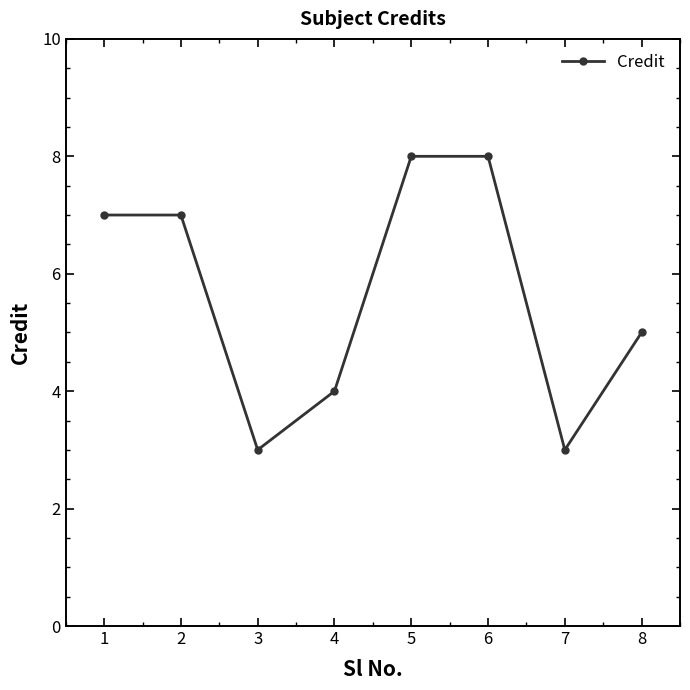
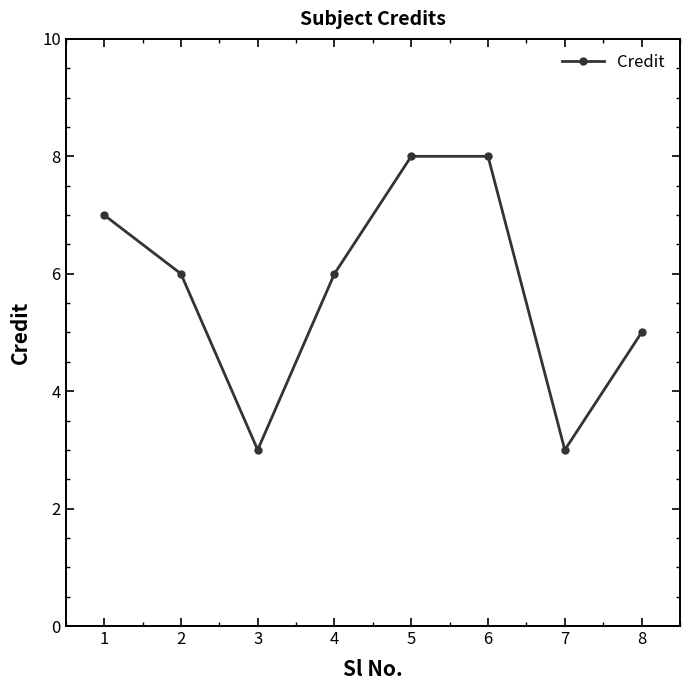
2: 7 -> 6
4: 4 -> 6
